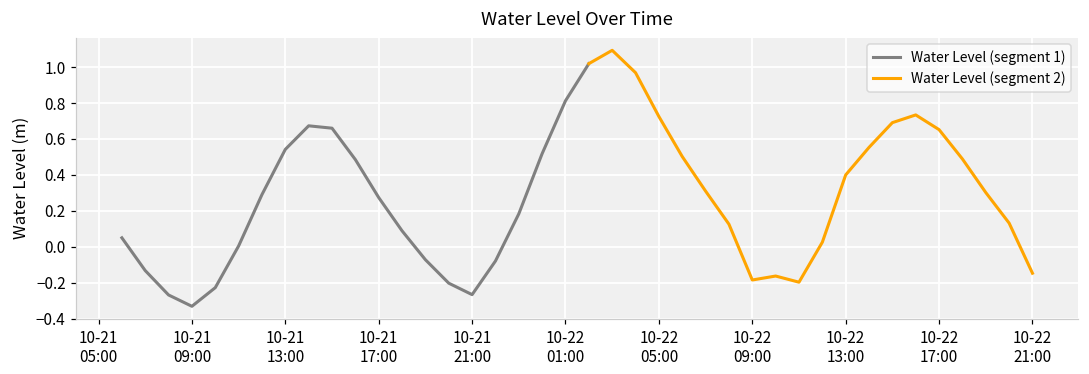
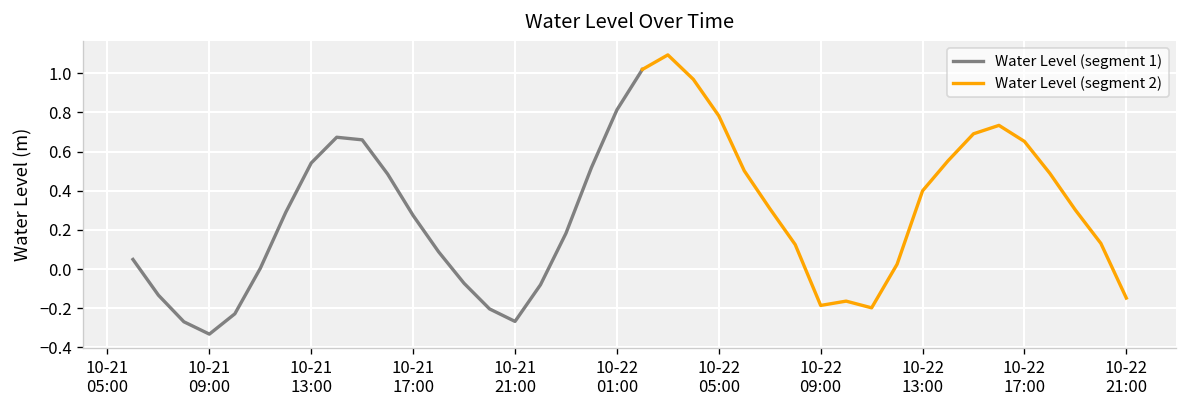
Water Level (segment 2), 10-22 05:00: 0.73 -> 0.78
